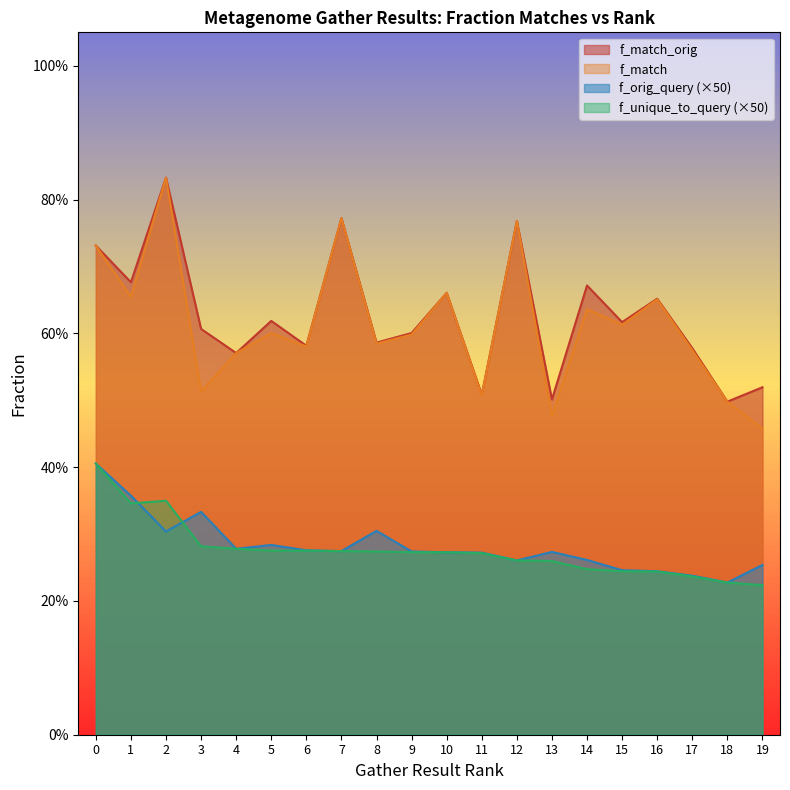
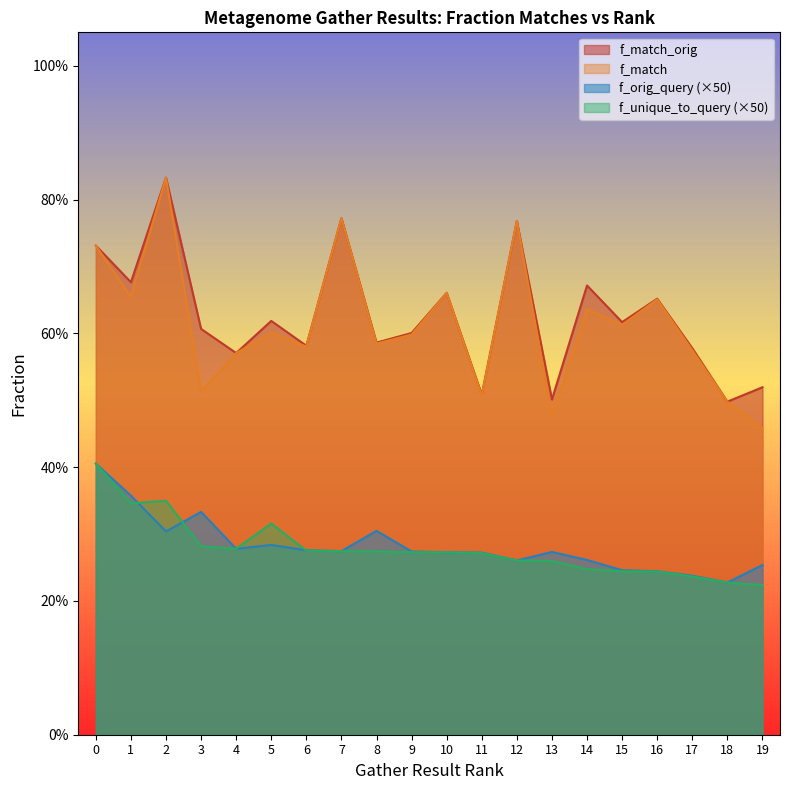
f_unique_to_query (×50), 5: 28% -> 32%
